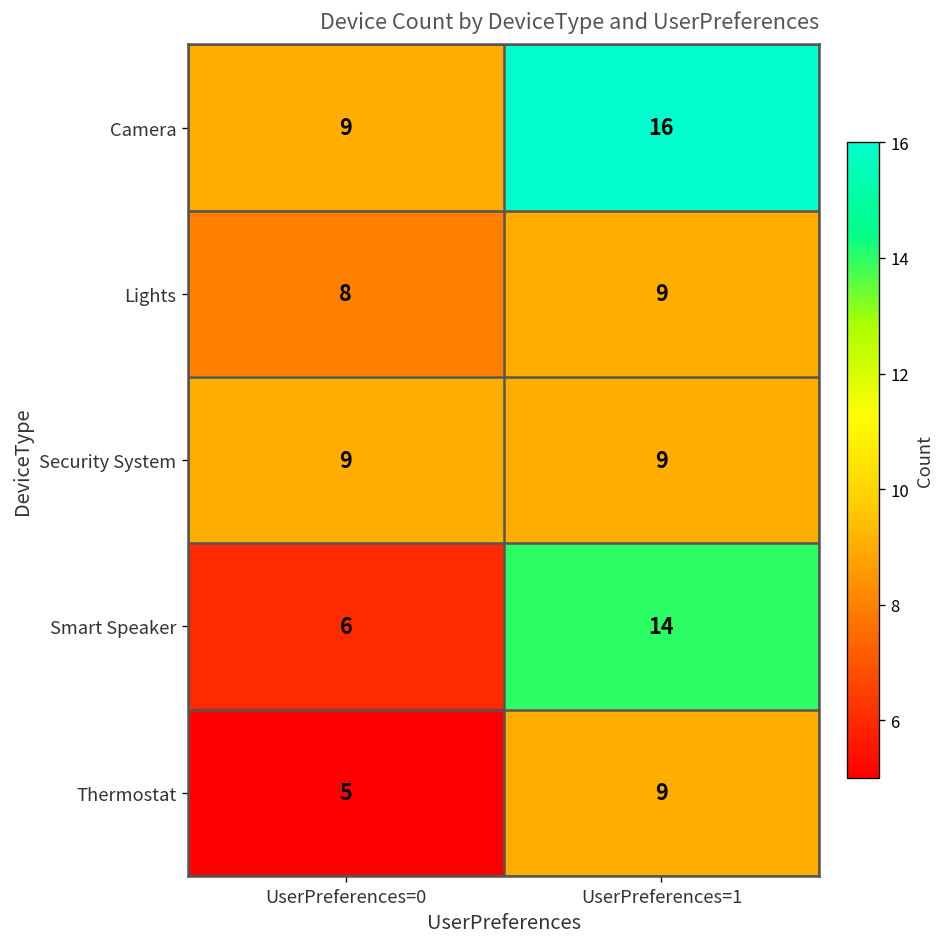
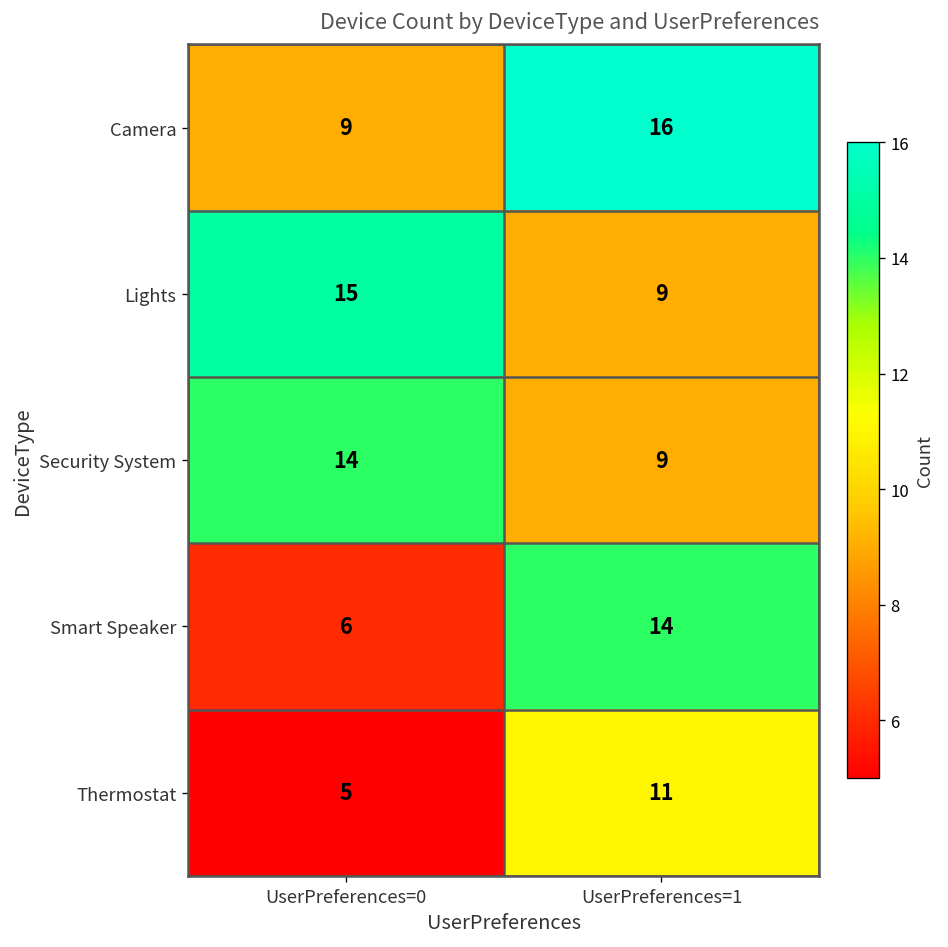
Lights, UserPreferences=0: 8 -> 15
Security System, UserPreferences=0: 9 -> 14
Thermostat, UserPreferences=1: 9 -> 11
